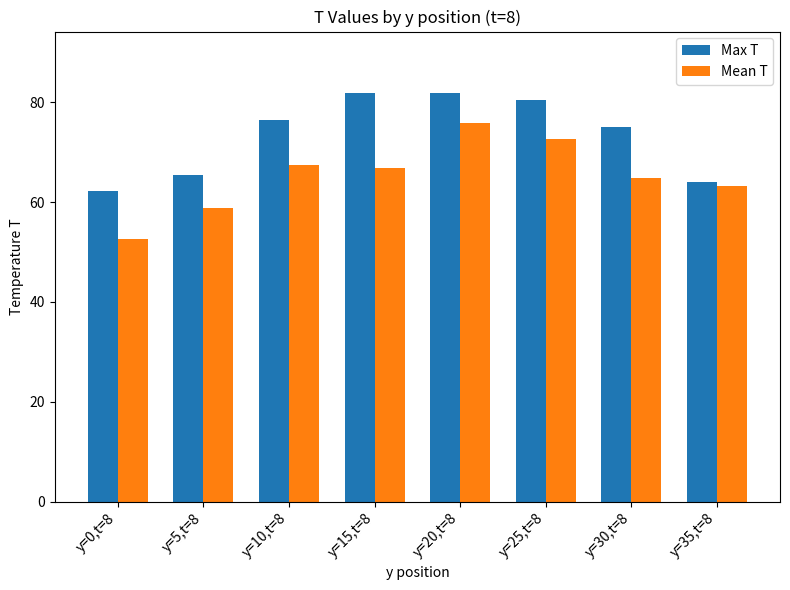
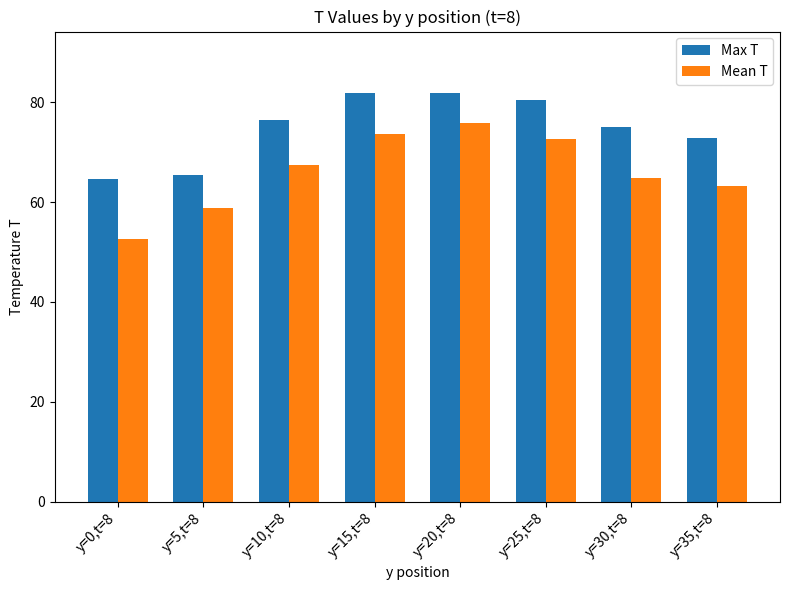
Max T, y=0,t=8: 62 -> 65
Mean T, y=15,t=8: 67 -> 74
Max T, y=35,t=8: 64 -> 73
